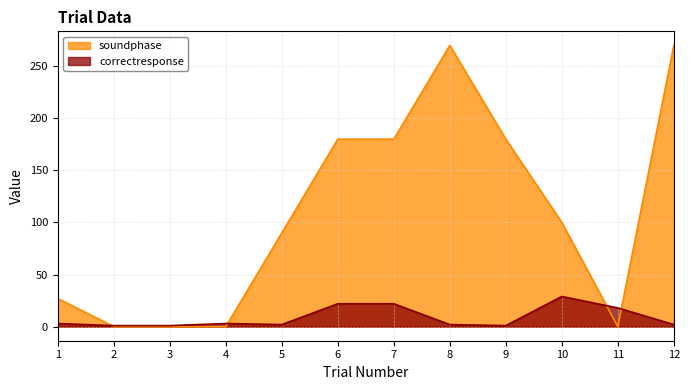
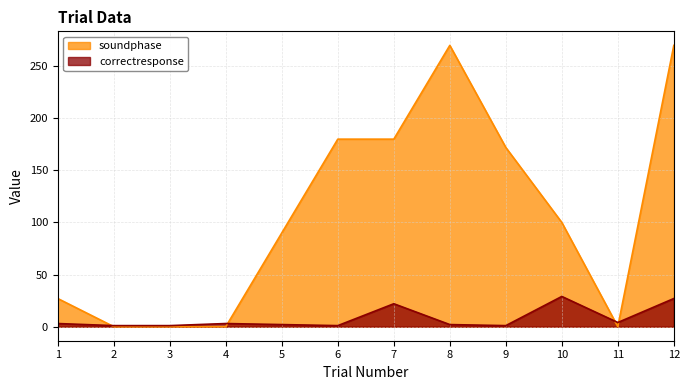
correctresponse, 6: 22 -> 1
soundphase, 9: 180 -> 172
correctresponse, 11: 18 -> 4
correctresponse, 12: 2 -> 27
